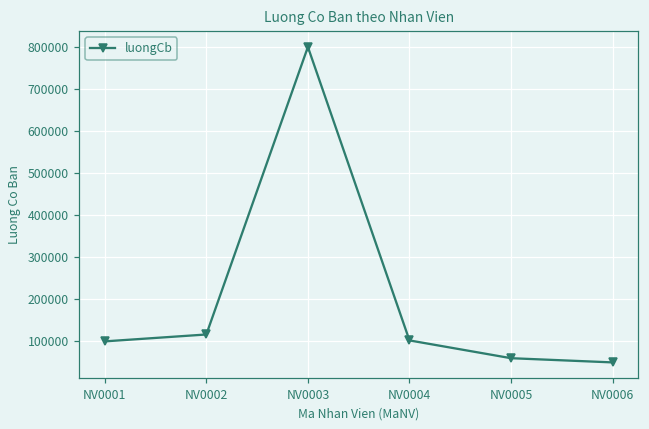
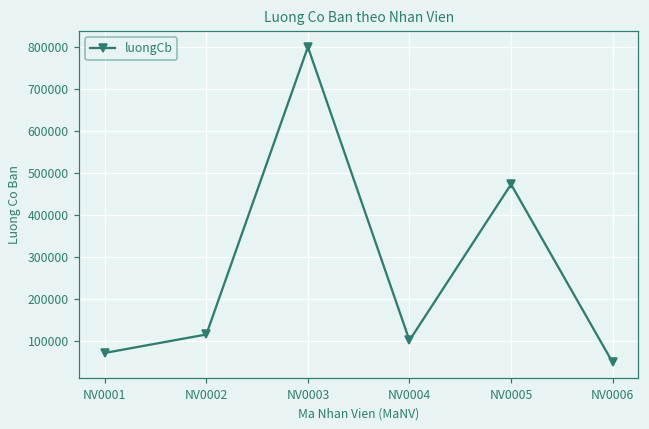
NV0001: 100000 -> 70000
NV0005: 60000 -> 470000
